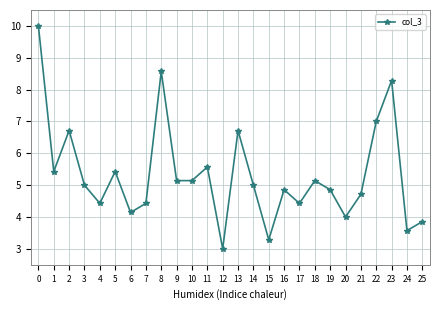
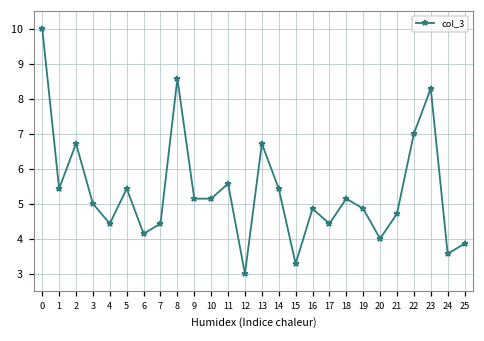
14: 5.0 -> 5.4
